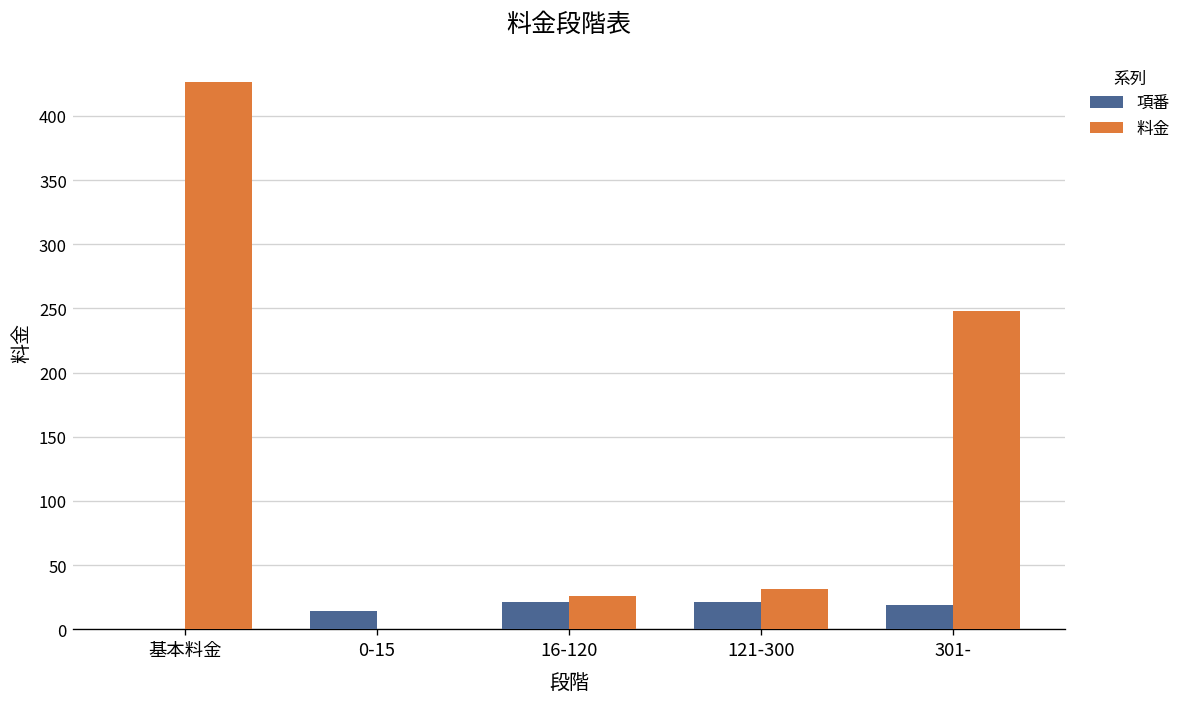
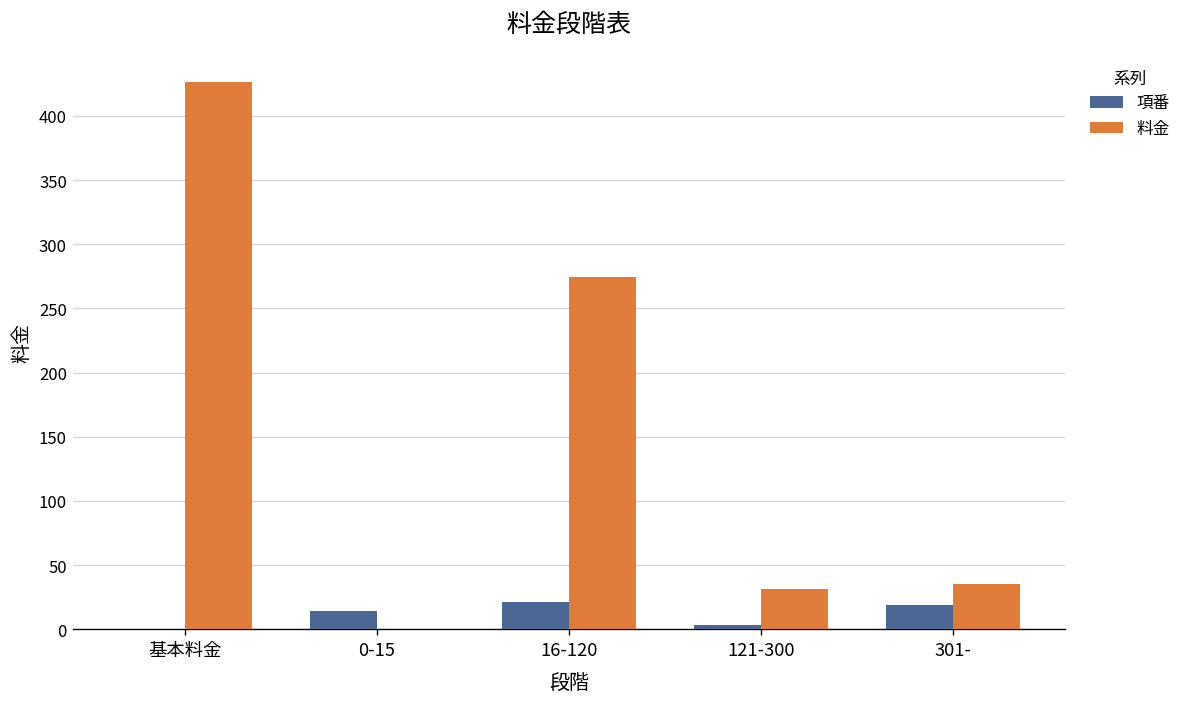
料金, 16-120: 26 -> 275
項番, 121-300: 21 -> 3
料金, 301-: 248 -> 35
